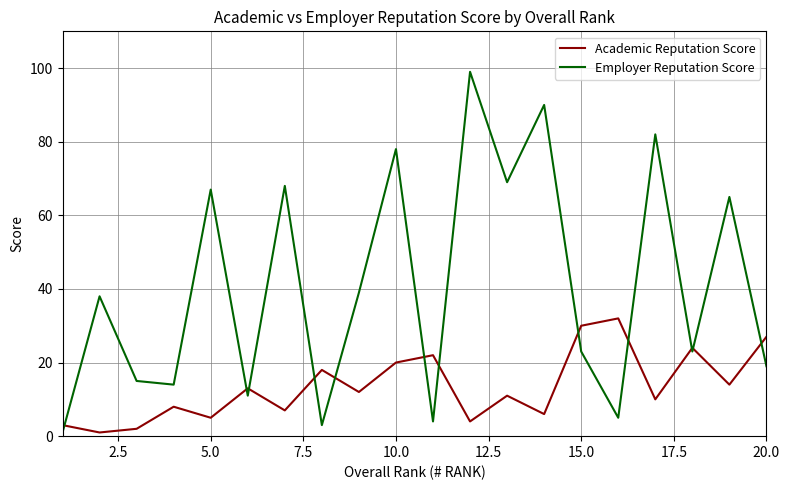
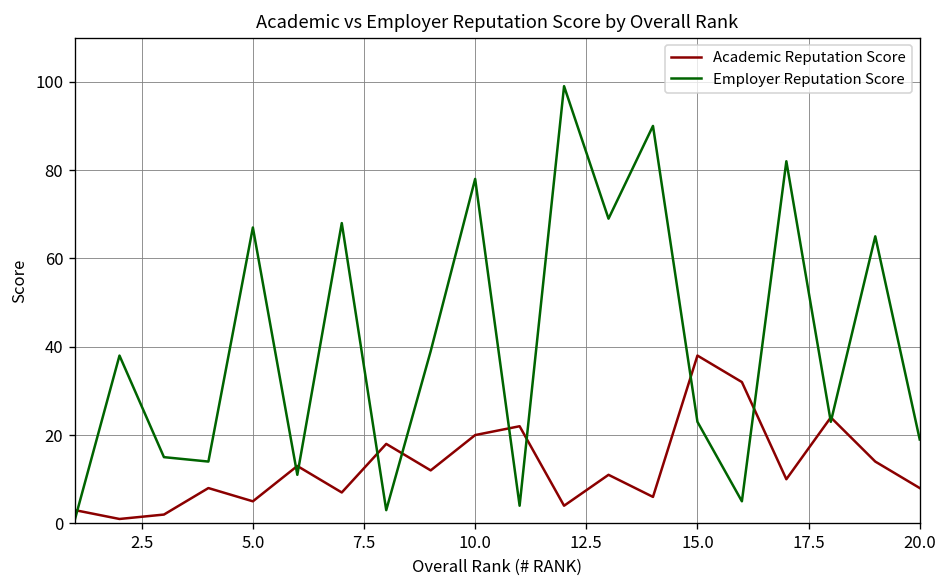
Academic Reputation Score, 15.0: 30 -> 38
Academic Reputation Score, 20.0: 27 -> 8
